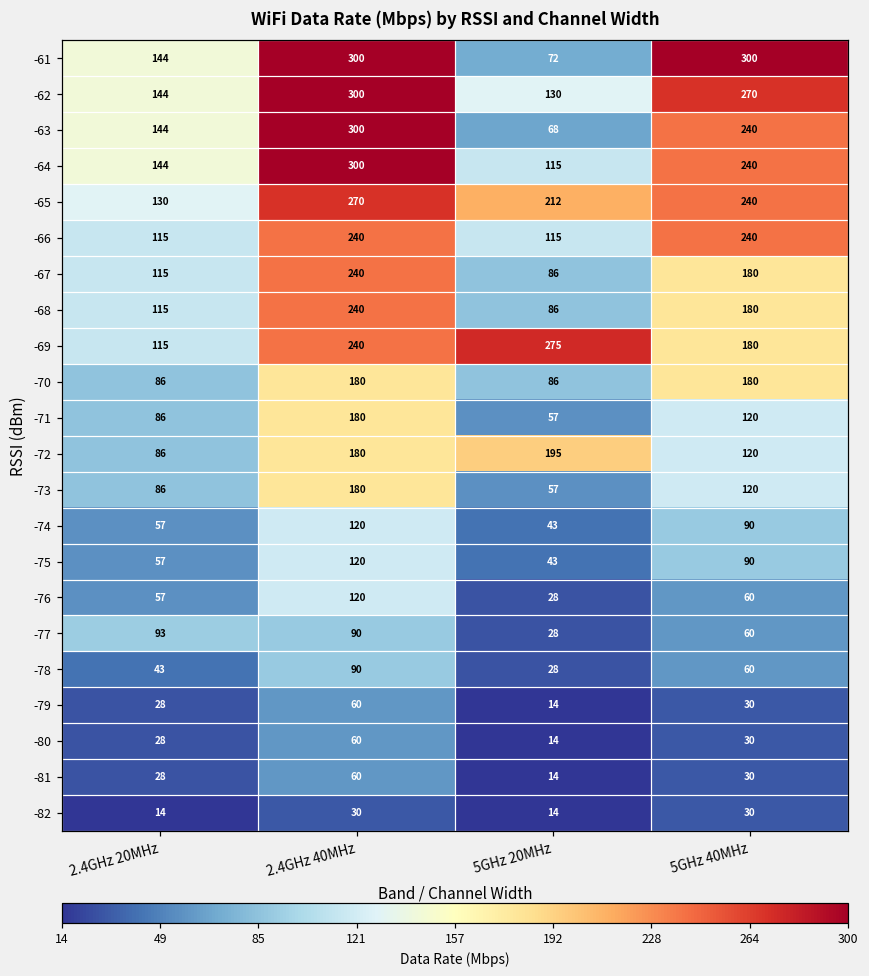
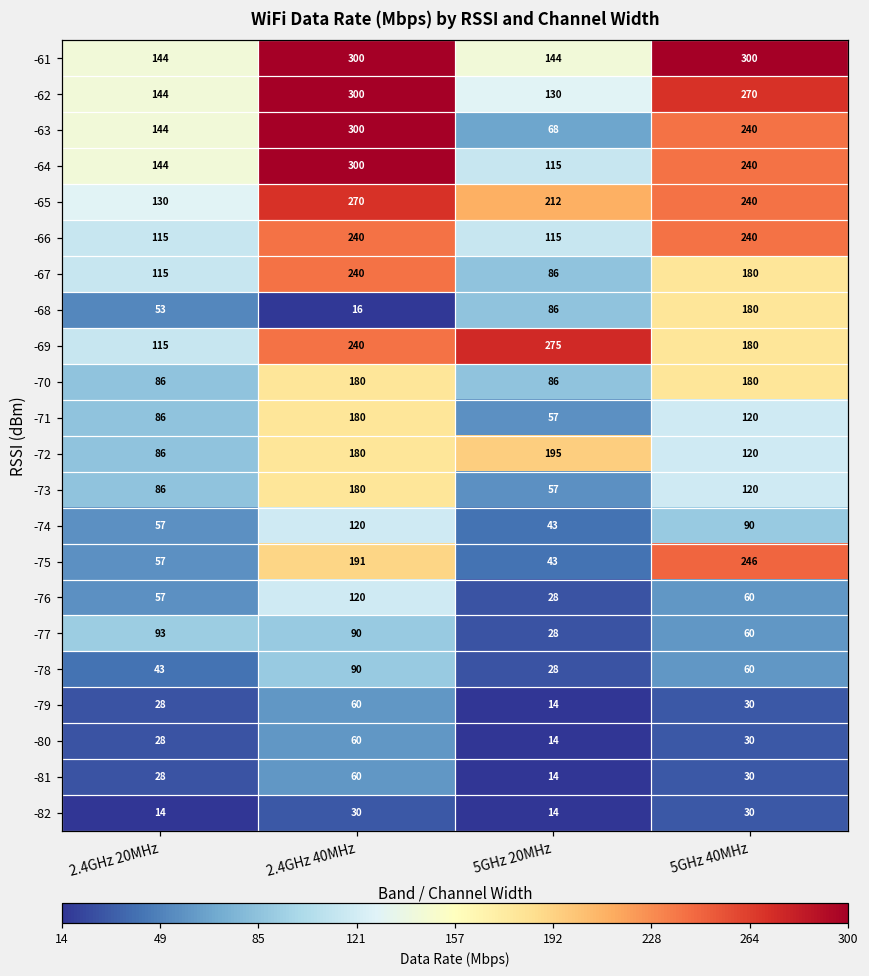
-61, 5GHz 20MHz: 72 -> 144
-68, 2.4GHz 20MHz: 115 -> 53
-68, 2.4GHz 40MHz: 240 -> 16
-75, 2.4GHz 40MHz: 120 -> 191
-75, 5GHz 40MHz: 90 -> 246
